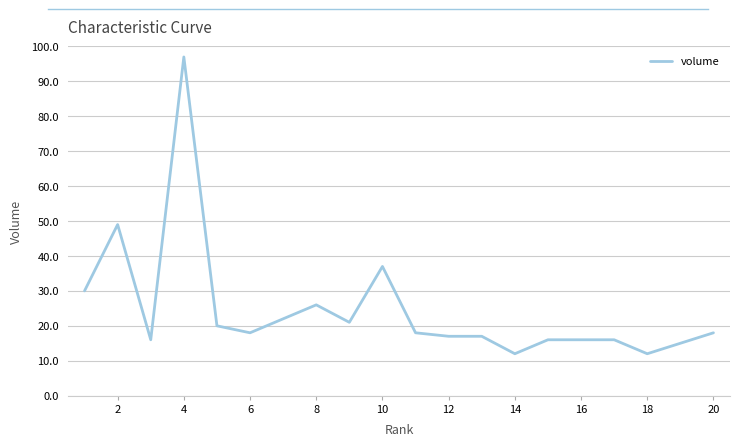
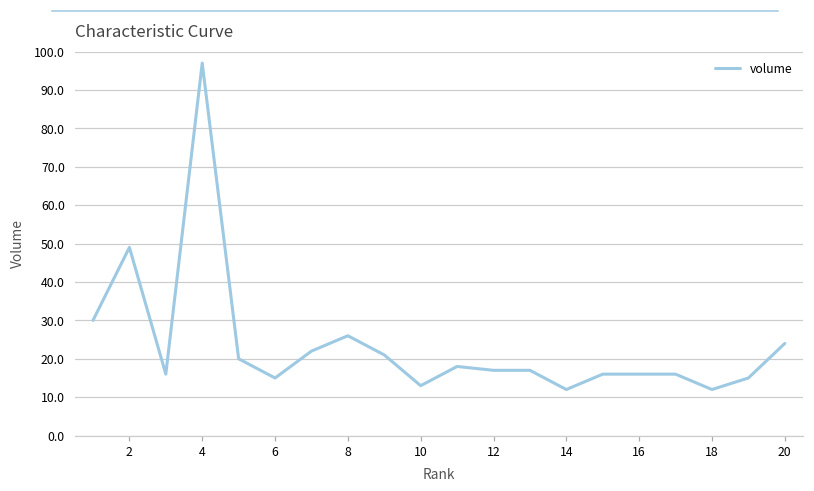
6: 18 -> 15
10: 37 -> 13
20: 18 -> 24
